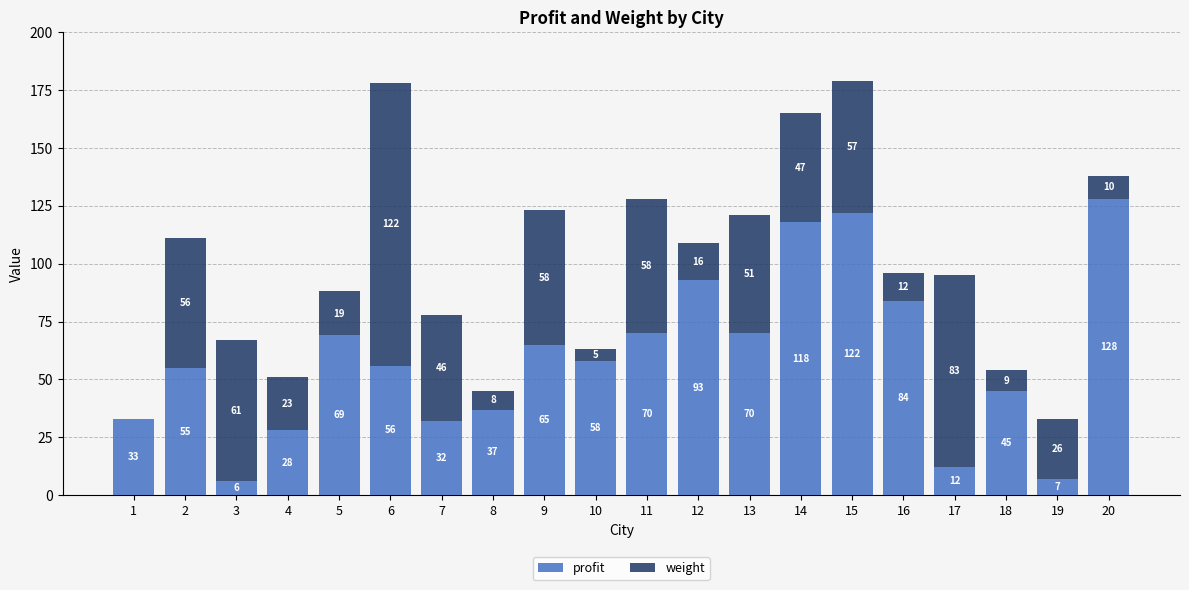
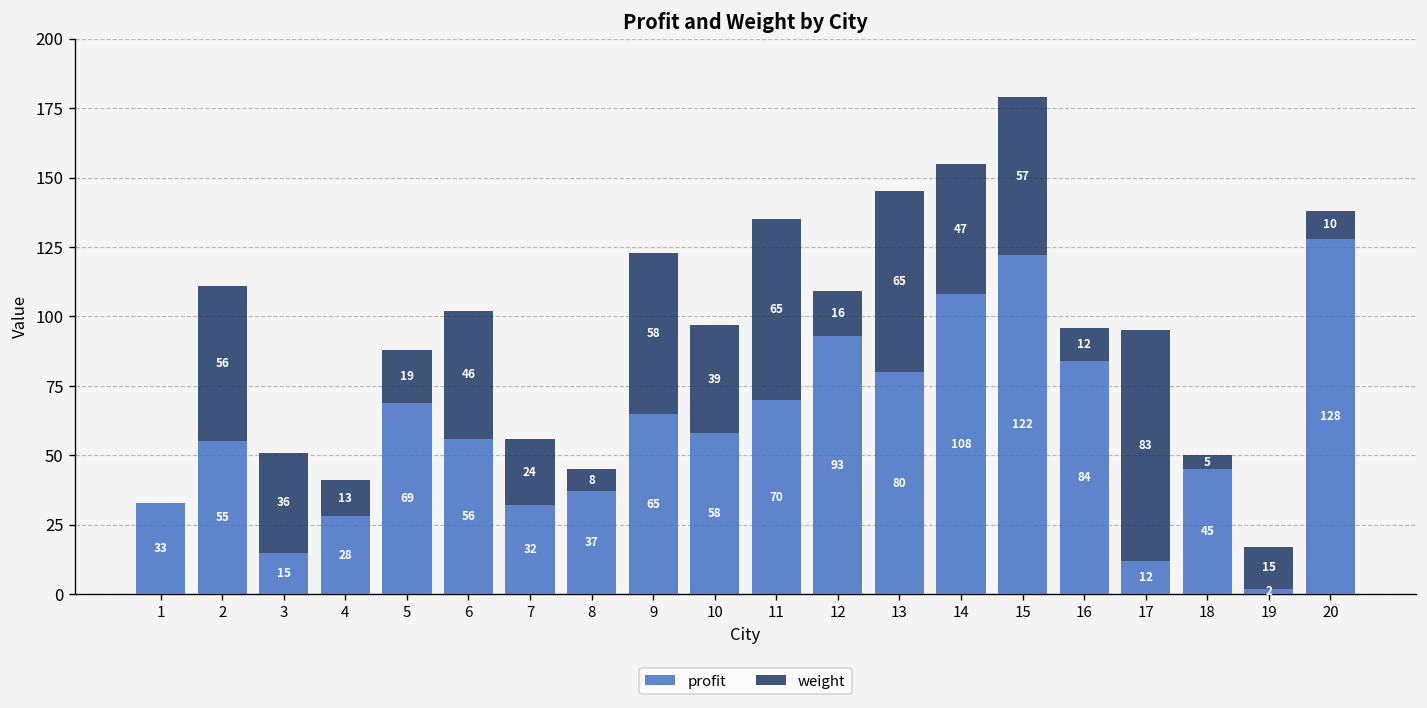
profit, 3: 6 -> 15
weight, 3: 61 -> 36
weight, 4: 23 -> 13
weight, 6: 122 -> 46
weight, 7: 46 -> 24
weight, 10: 5 -> 39
weight, 11: 58 -> 65
profit, 13: 70 -> 80
weight, 13: 51 -> 65
profit, 14: 118 -> 108
weight, 18: 9 -> 5
profit, 19: 7 -> 2
weight, 19: 26 -> 15
